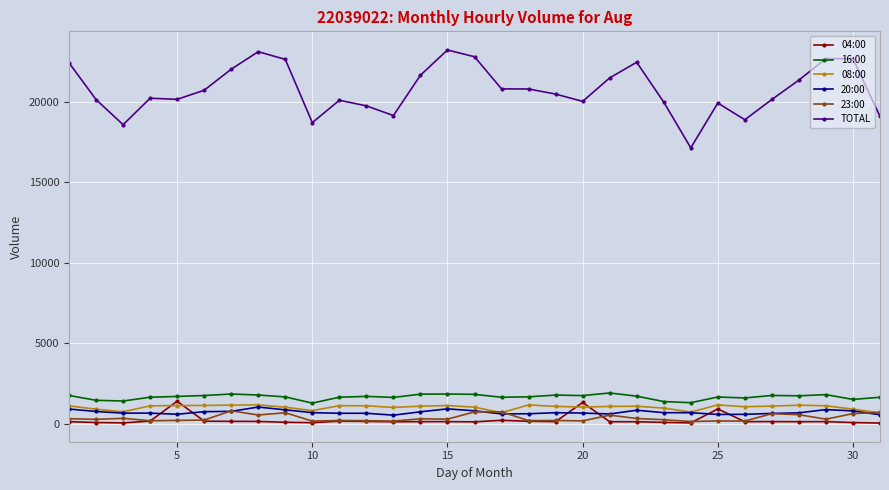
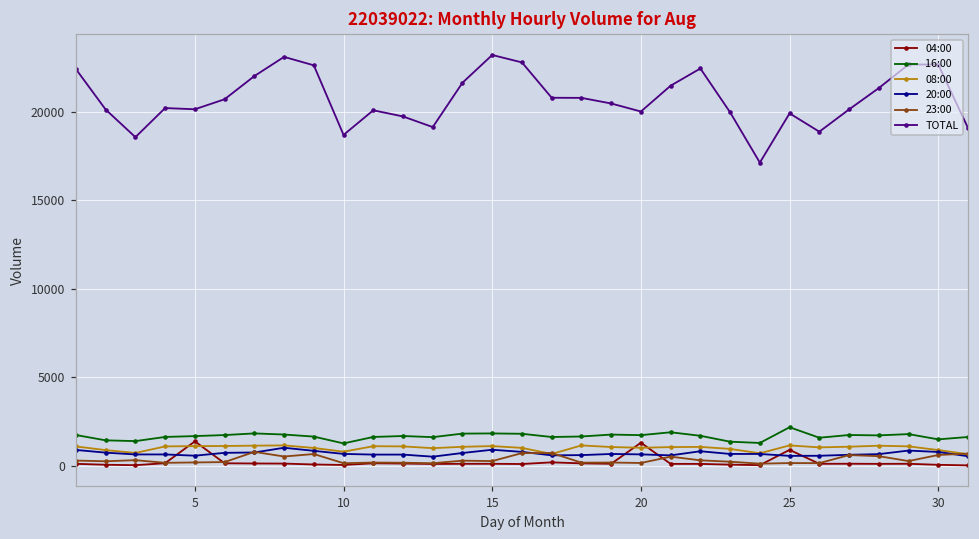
16:00, 25: 1700 -> 2200
